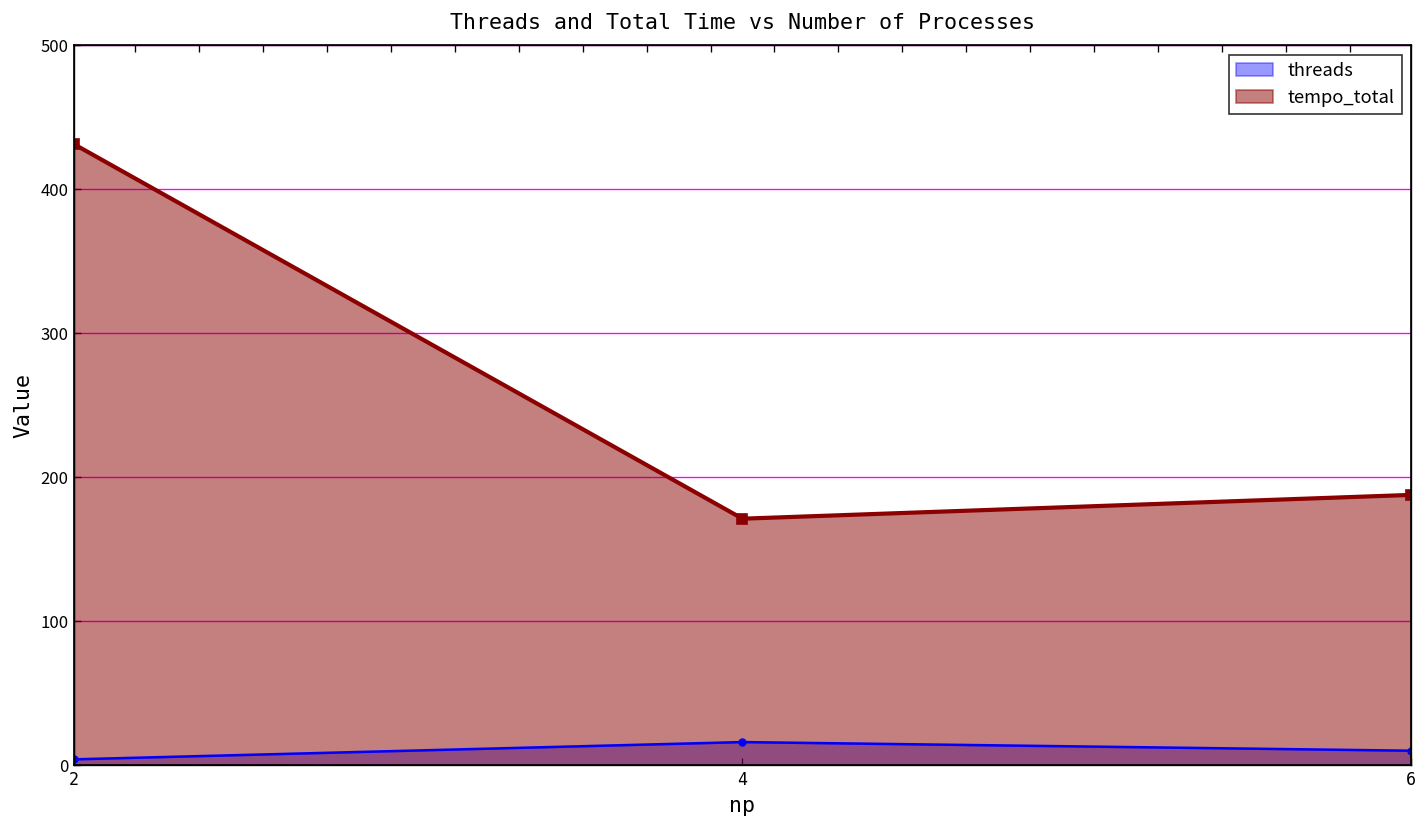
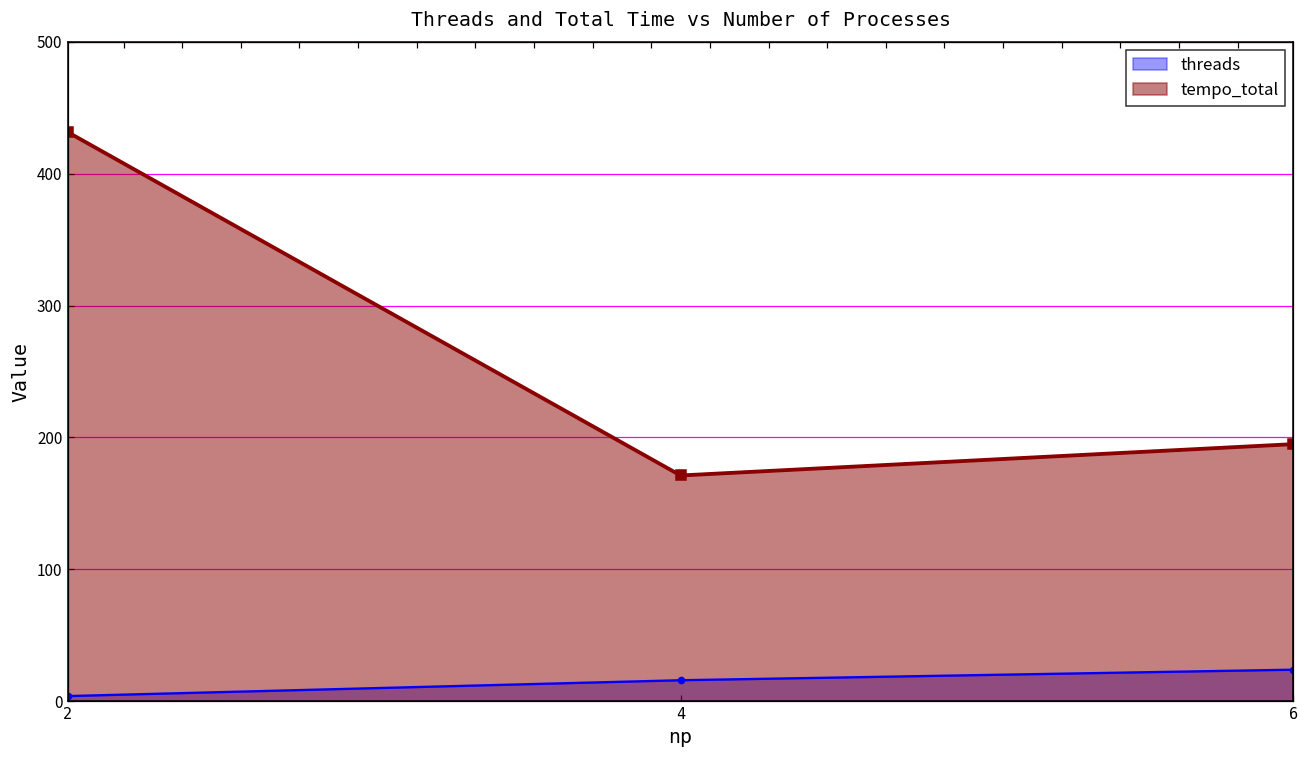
threads, 6: 10 -> 24
tempo_total, 6: 188 -> 195
